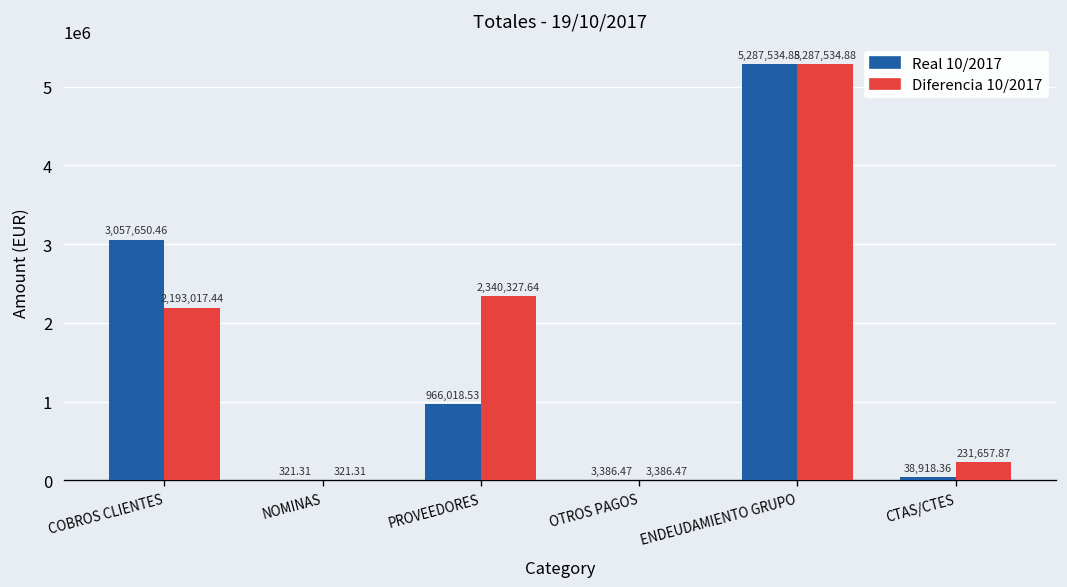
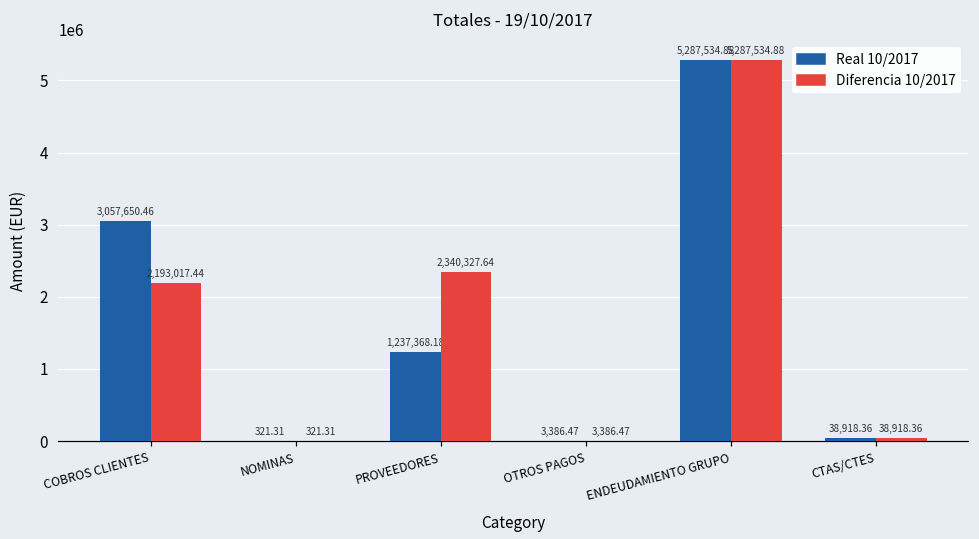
Real 10/2017, PROVEEDORES: 966,018.53 -> 1,237,368.18
Diferencia 10/2017, CTAS/CTES: 231,657.87 -> 38,918.36
